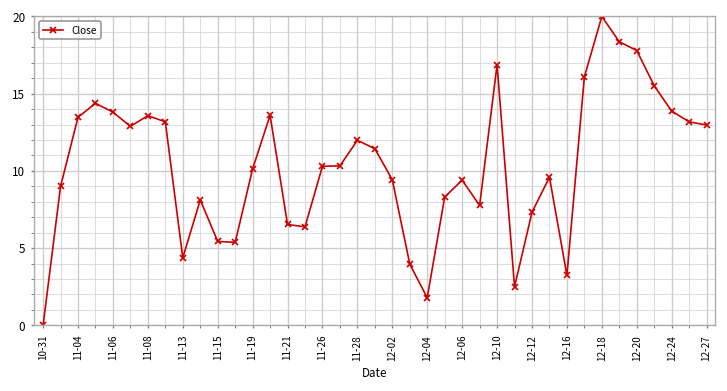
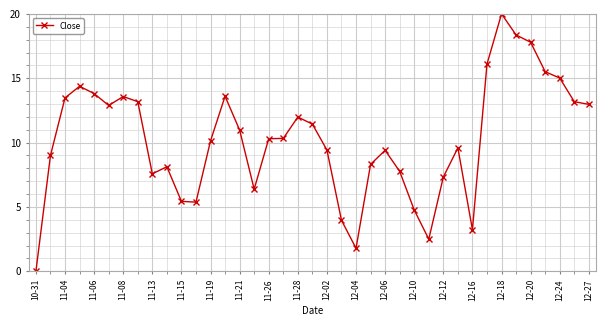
11-13: 4.4 -> 7.6
11-21: 6.5 -> 11.0
12-10: 16.9 -> 4.8
12-24: 13.9 -> 15.0
